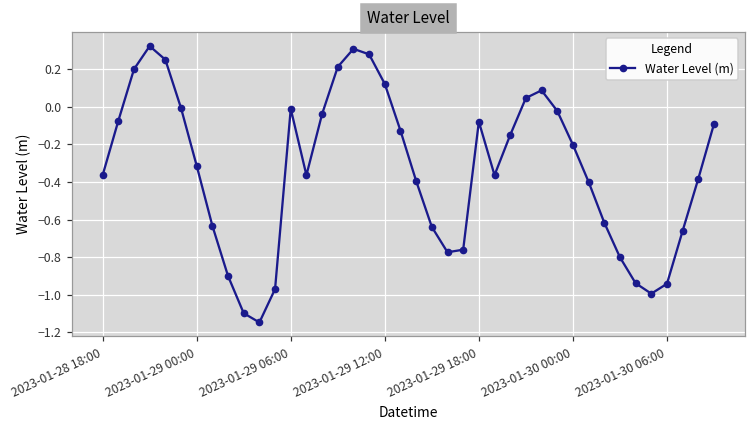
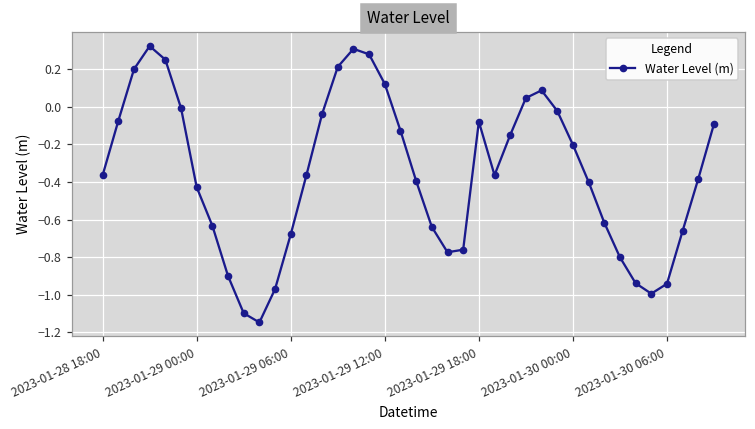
2023-01-29 00:00: -0.31 -> -0.43
2023-01-29 06:00: -0.01 -> -0.68
